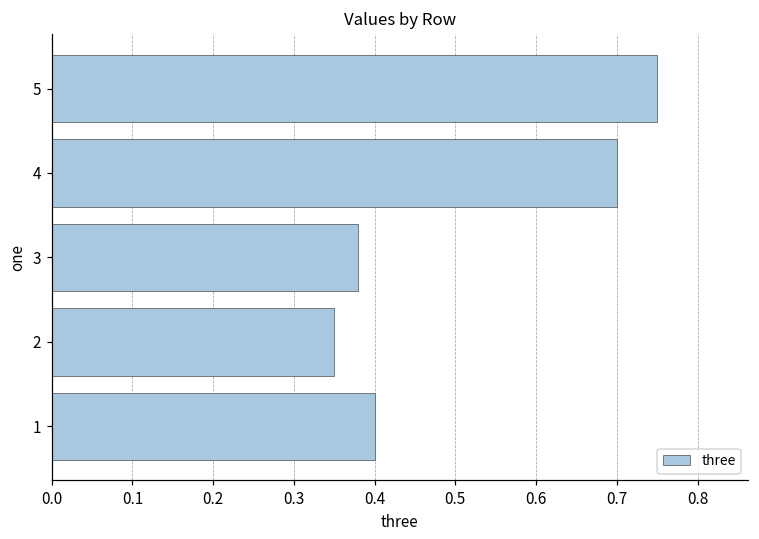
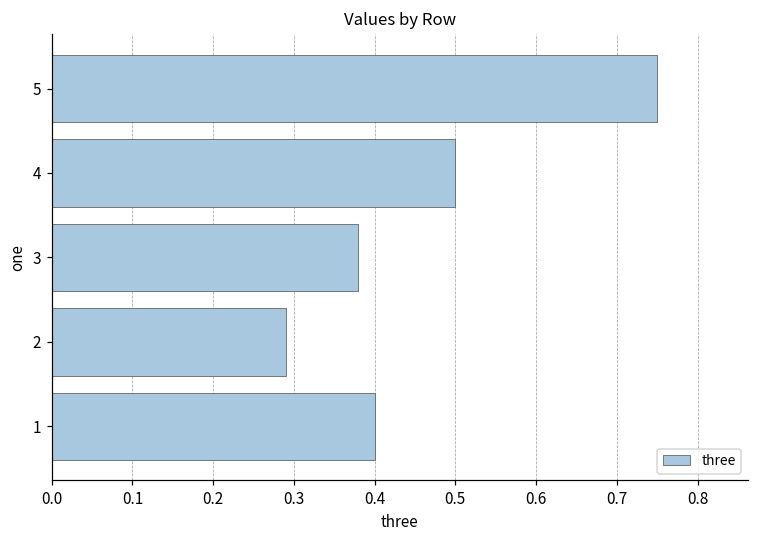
4: 0.7 -> 0.5
2: 0.35 -> 0.29
